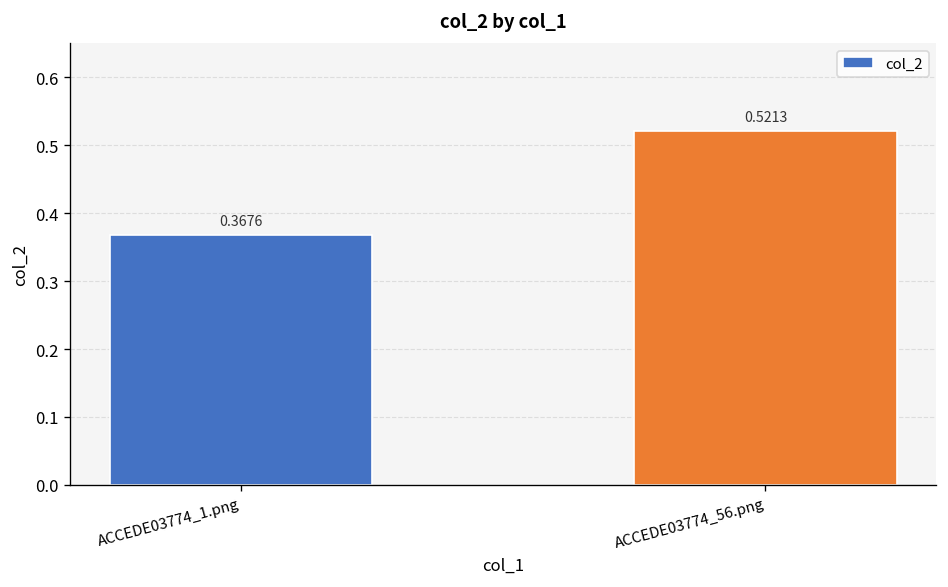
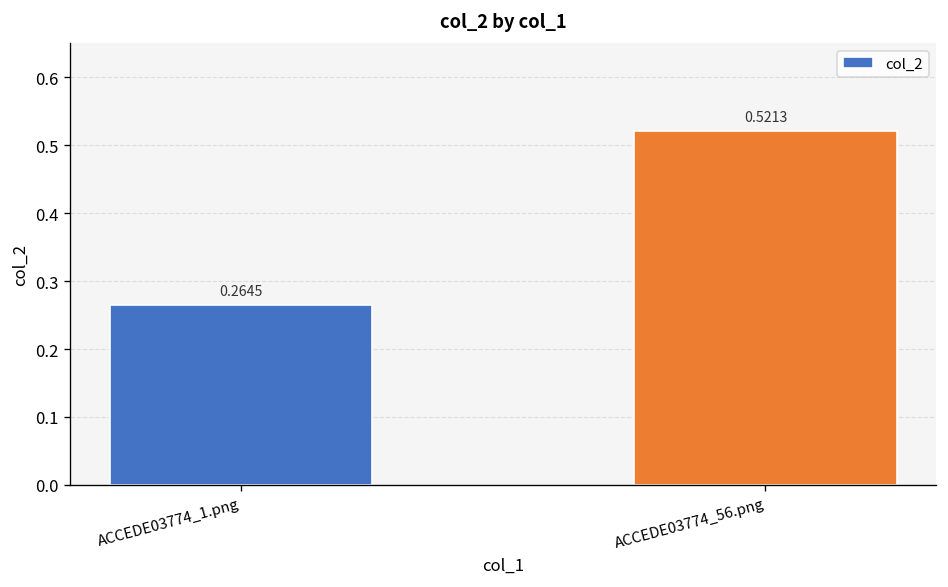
ACCEDE03774_1.png: 0.3676 -> 0.2645
